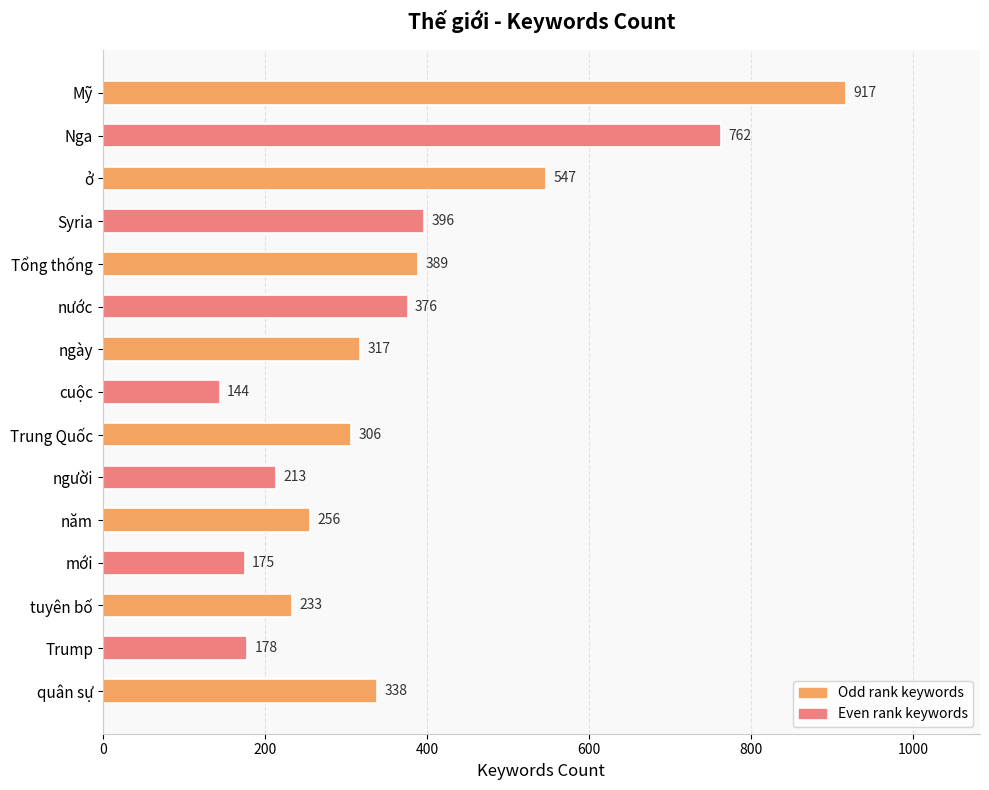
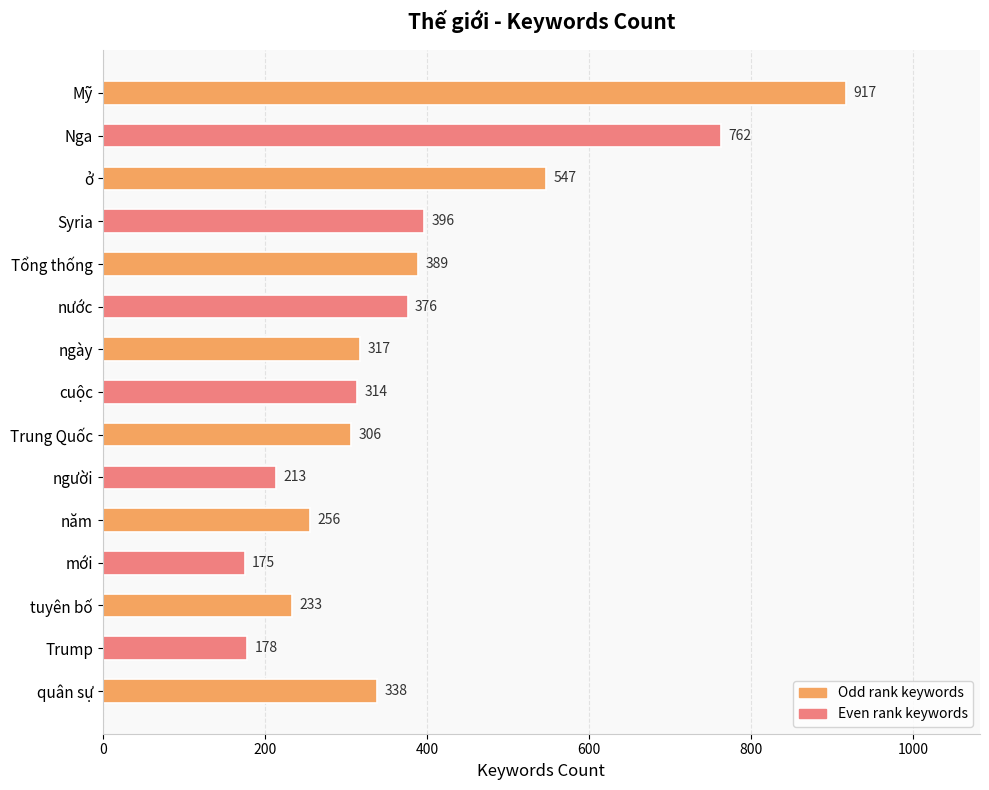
cuộc: 144 -> 314
